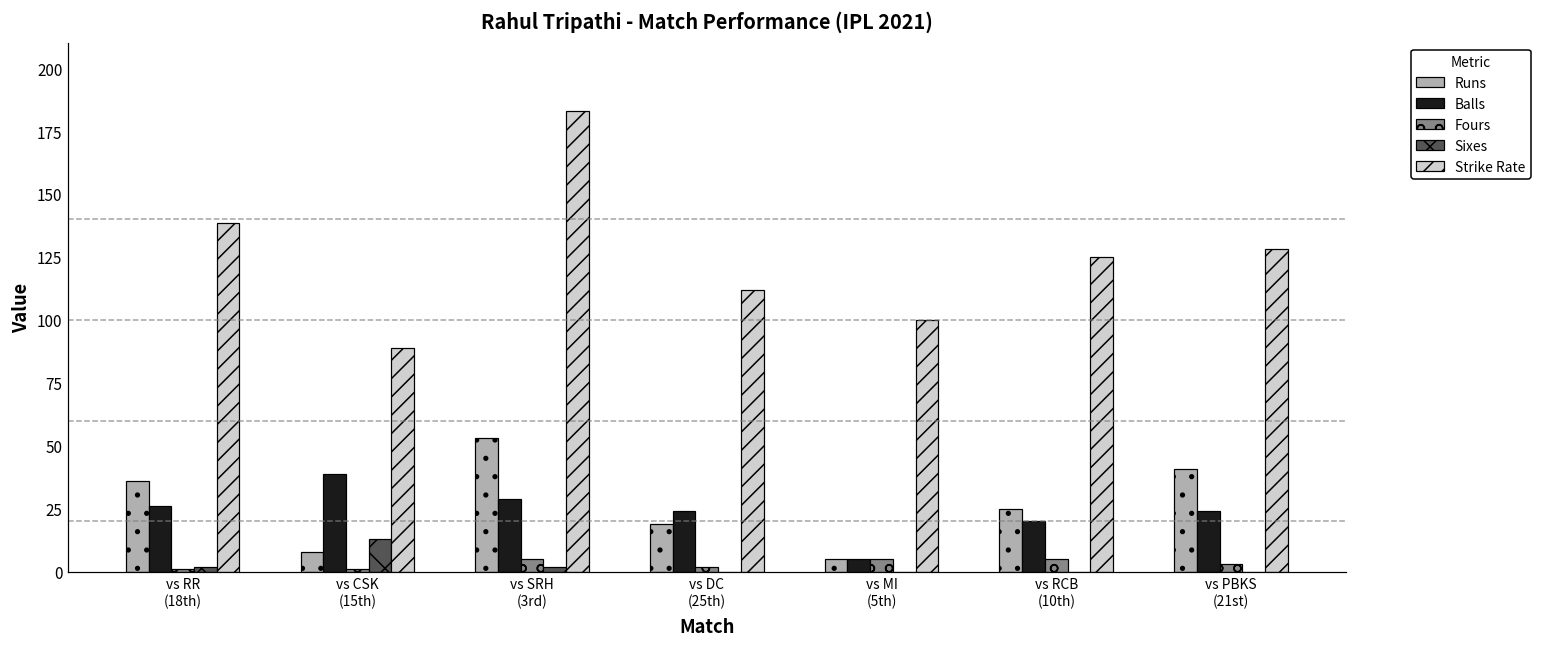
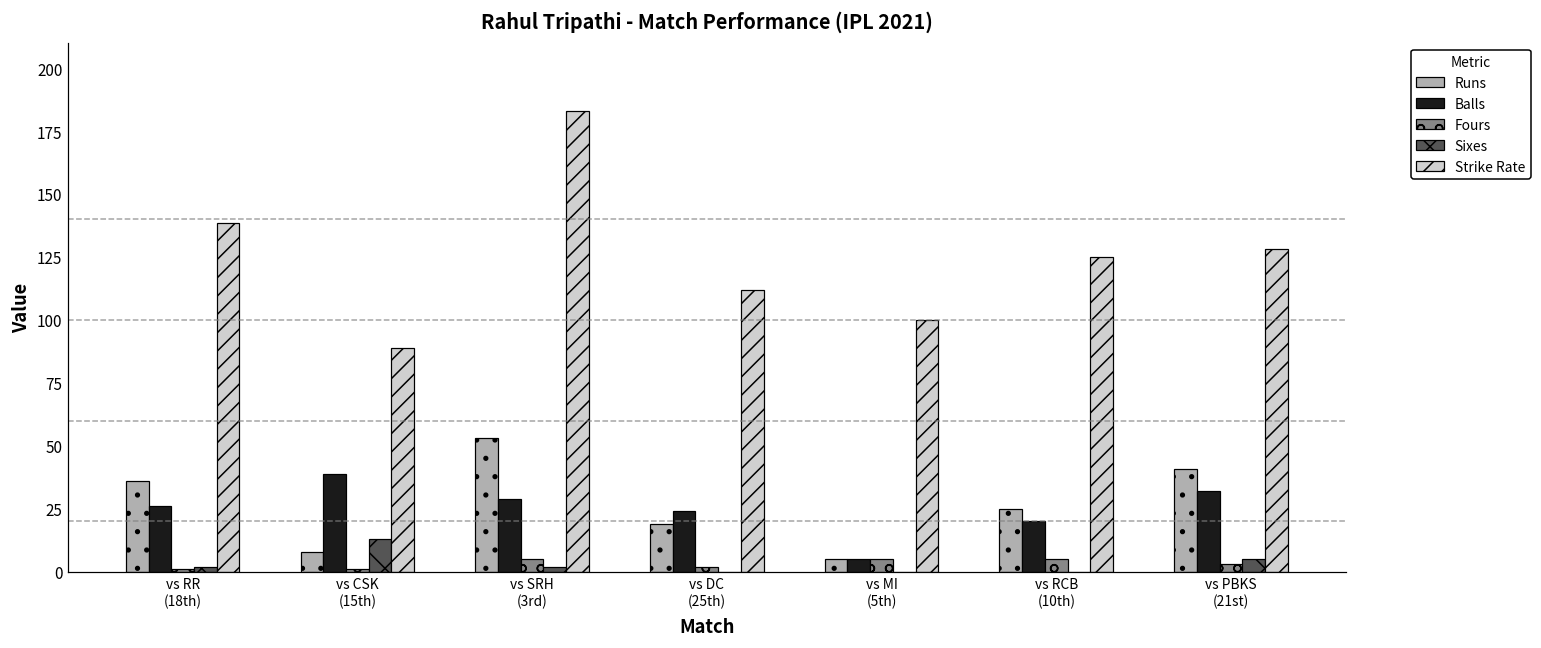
Balls, vs PBKS (21st): 24 -> 32
Sixes, vs PBKS (21st): 0 -> 5
